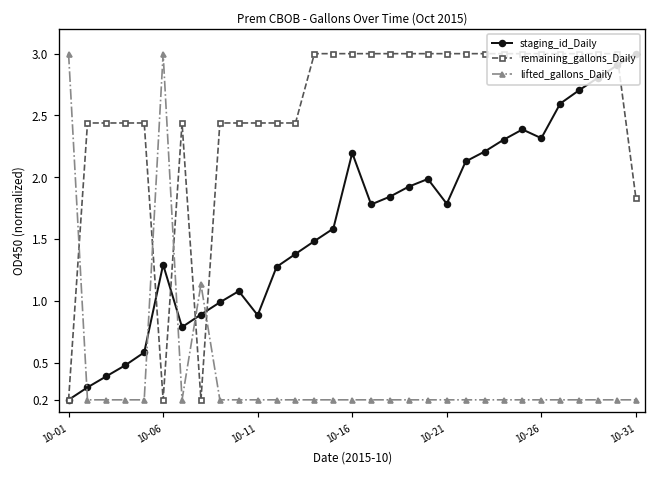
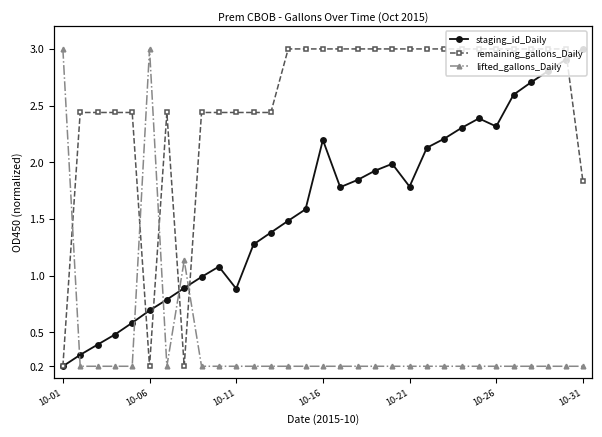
staging_id_Daily, 10-06: 1.29 -> 0.69
